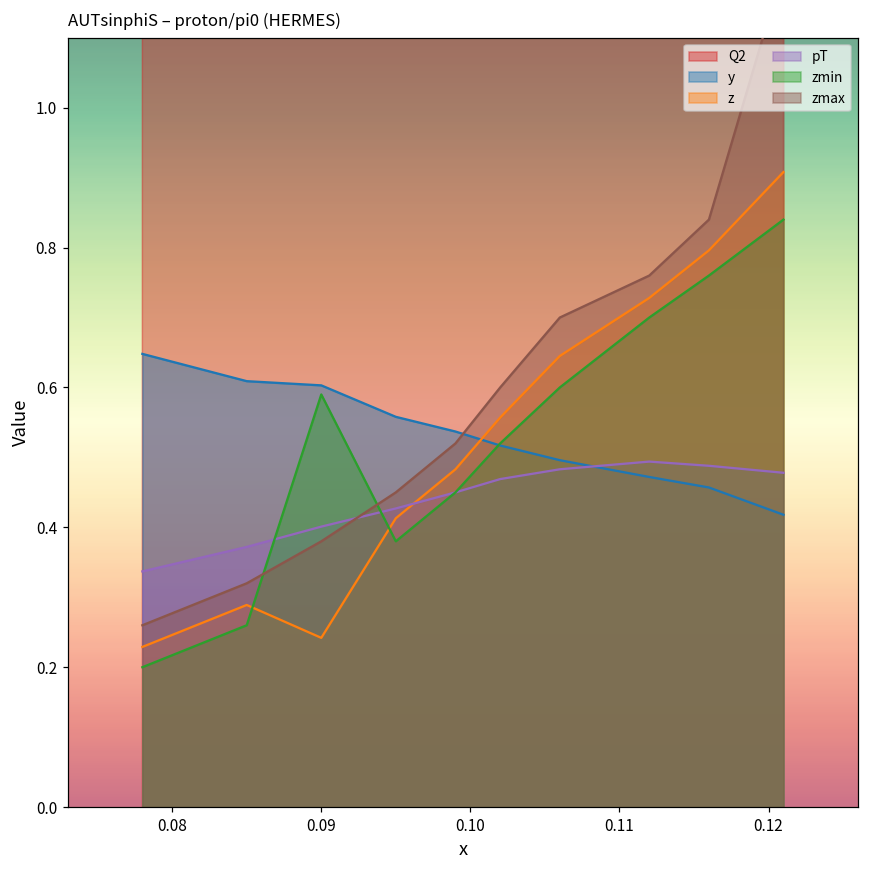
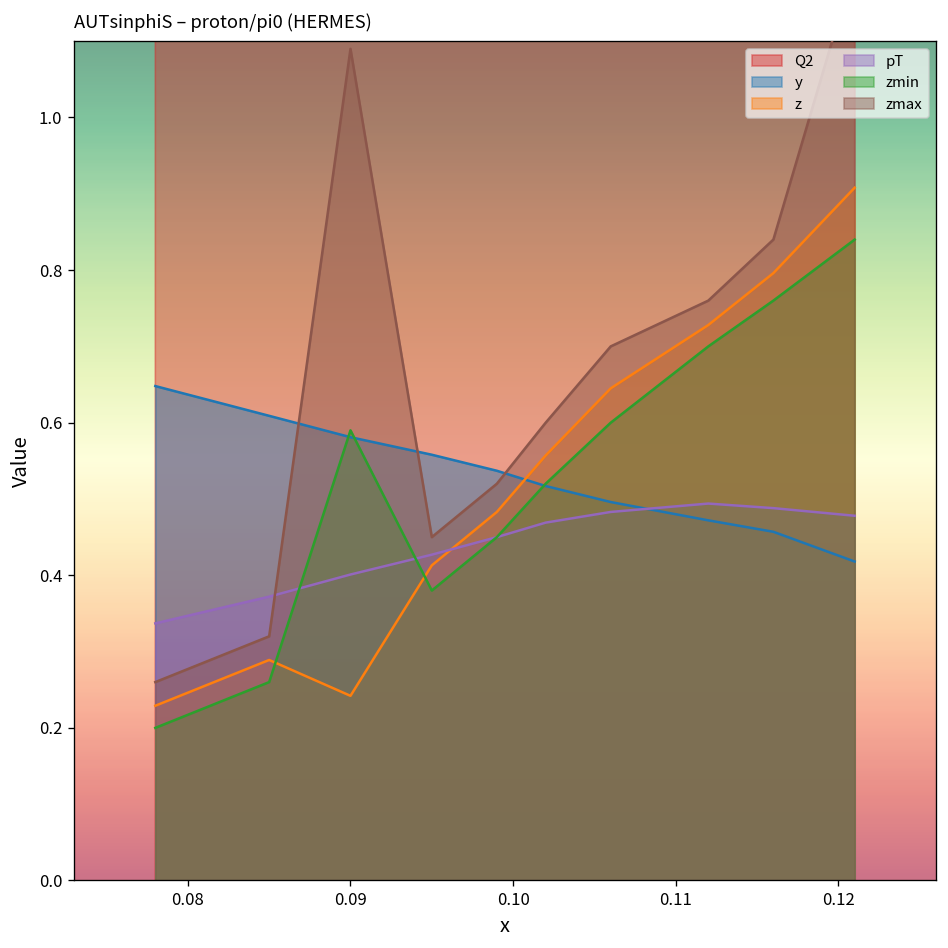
y, 0.09: 0.60 -> 0.58
zmax, 0.09: 0.38 -> 1.09
